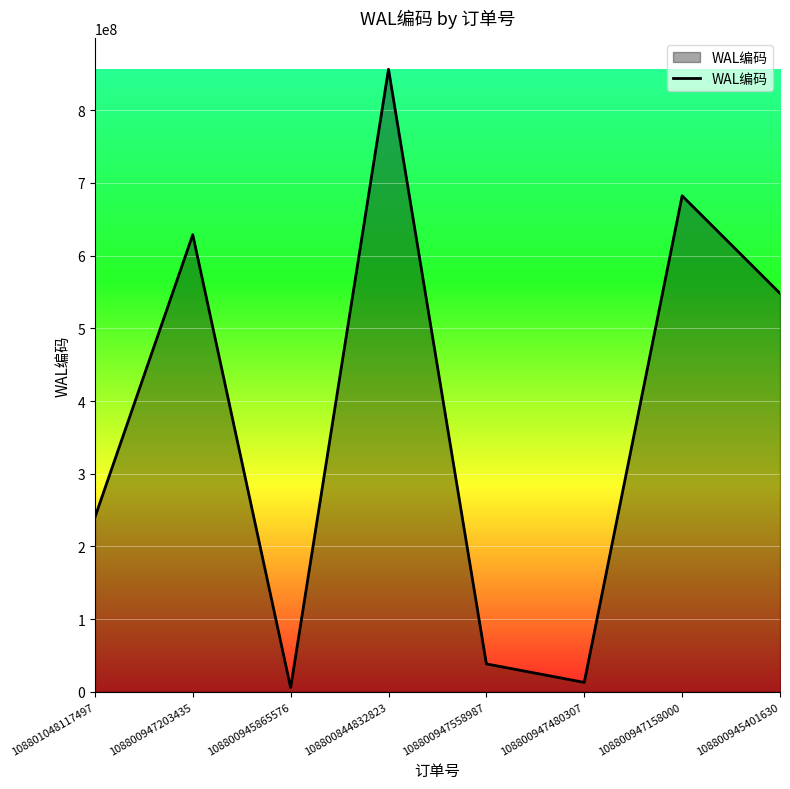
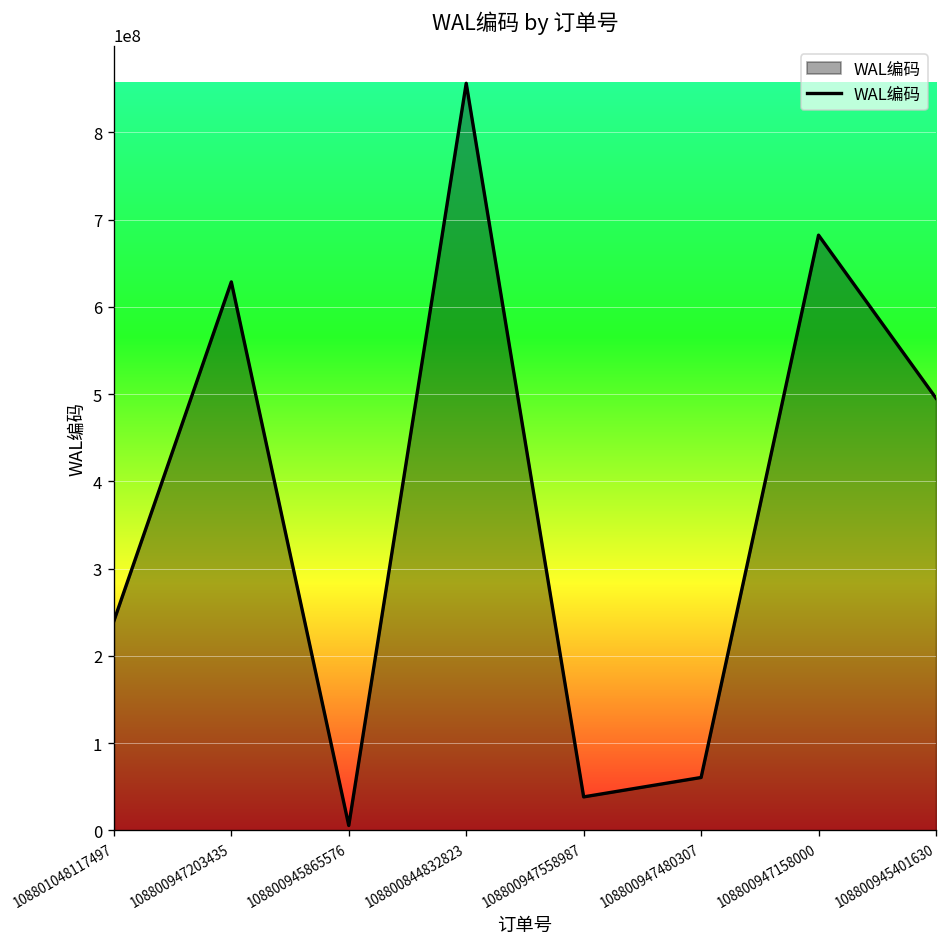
108800947480307: 10000000 -> 60000000
108800945401630: 550000000 -> 500000000
